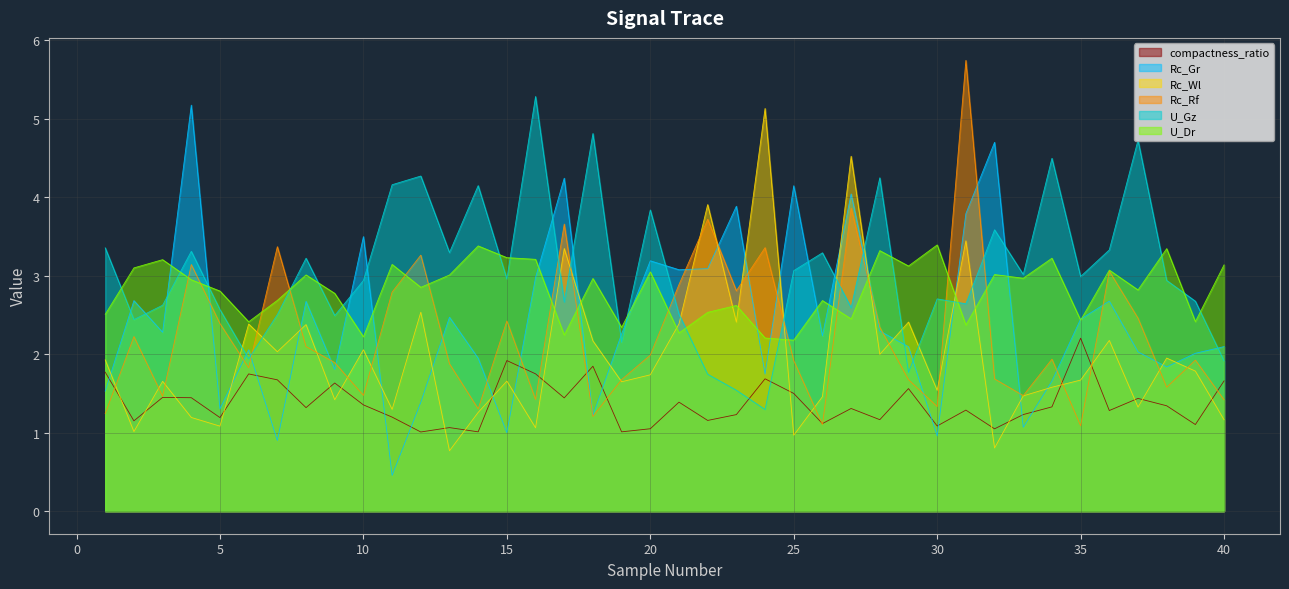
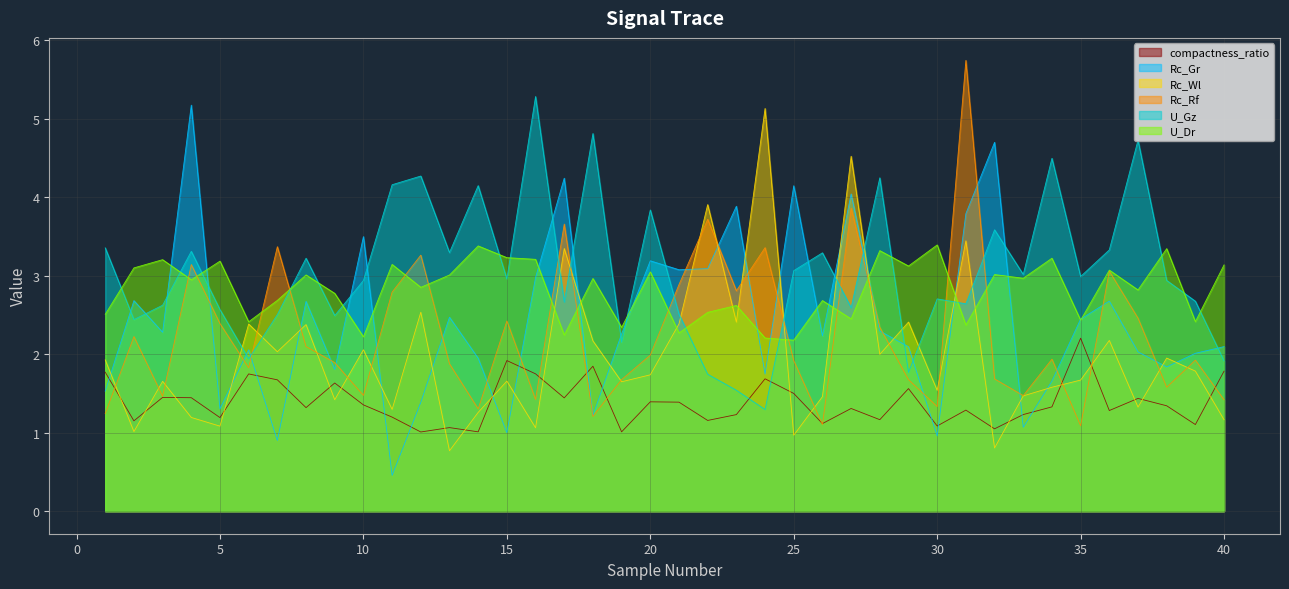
U_Dr, 5: 2.8 -> 3.2
compactness_ratio, 20: 1.0 -> 1.4
compactness_ratio, 40: 1.7 -> 1.8
